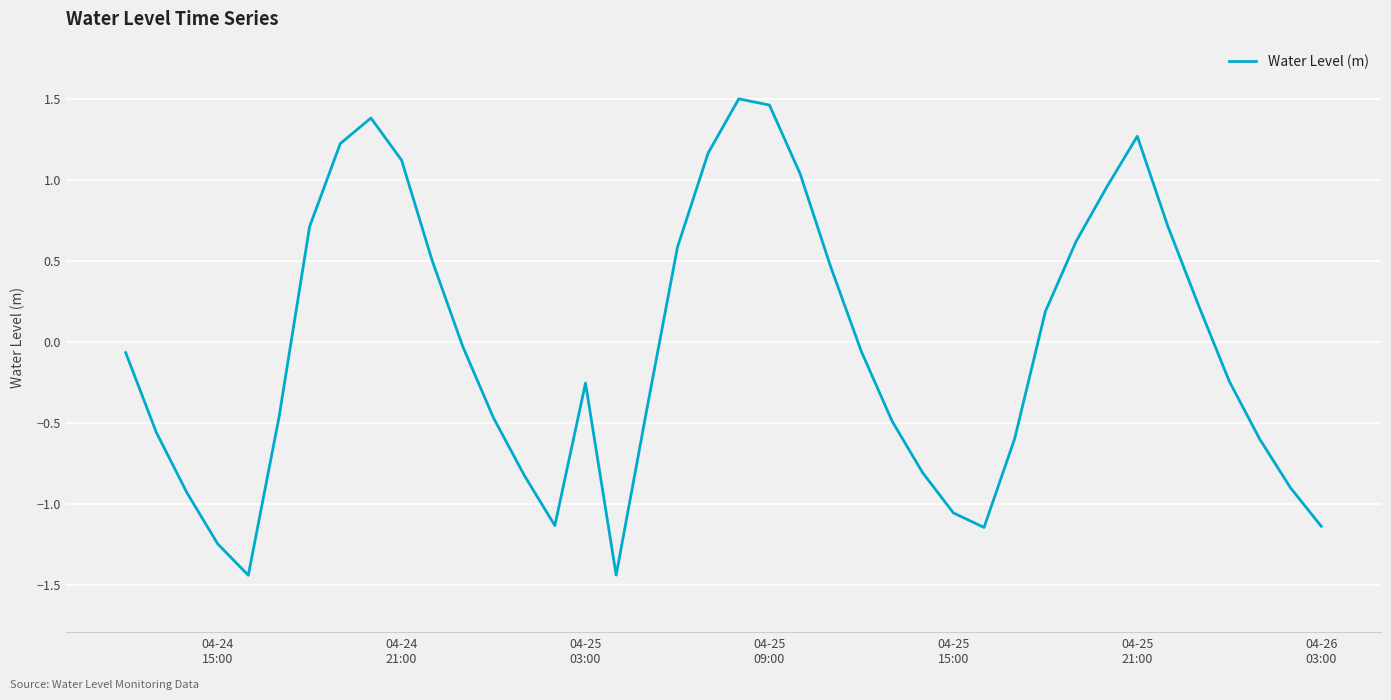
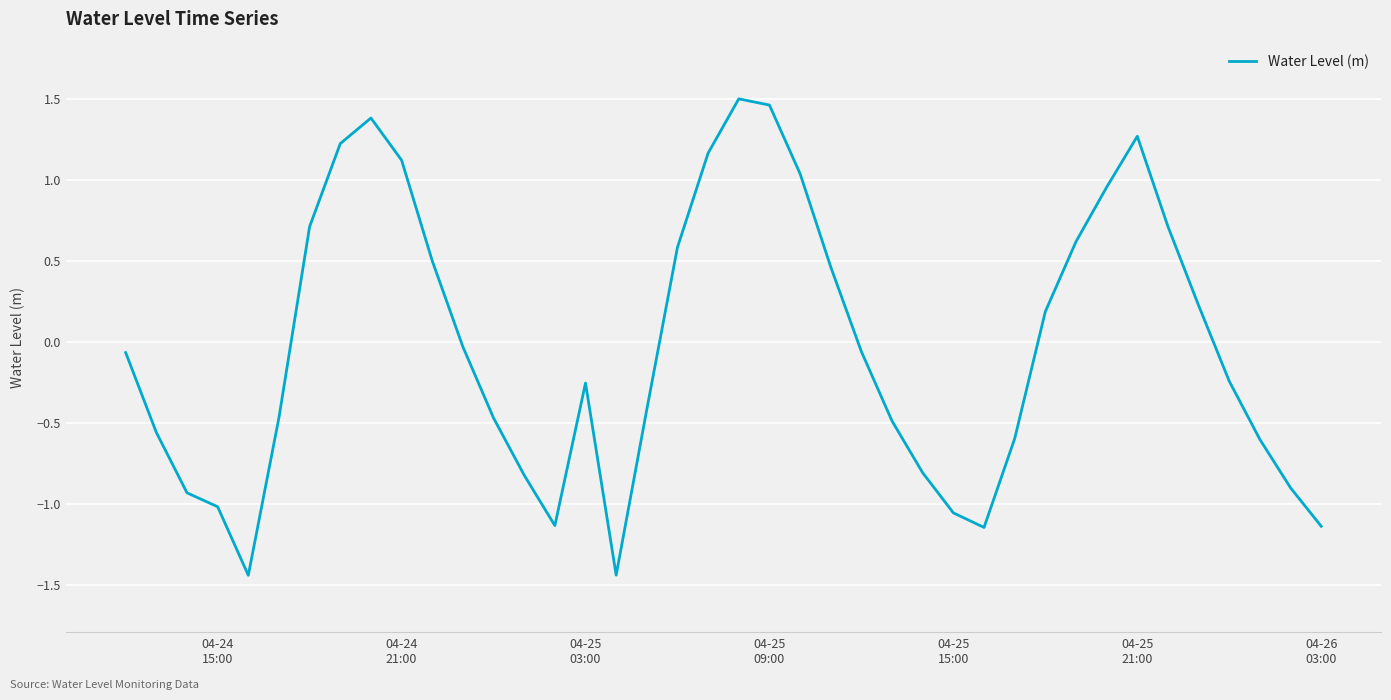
04-24 15:00: -1.25 -> -1.02
